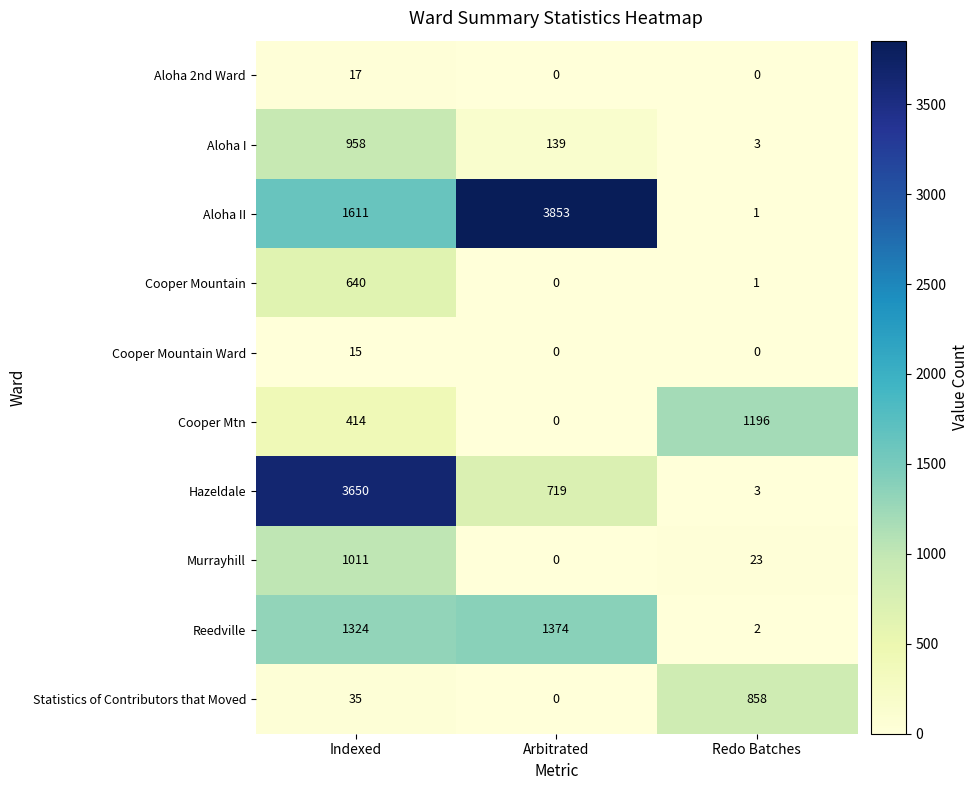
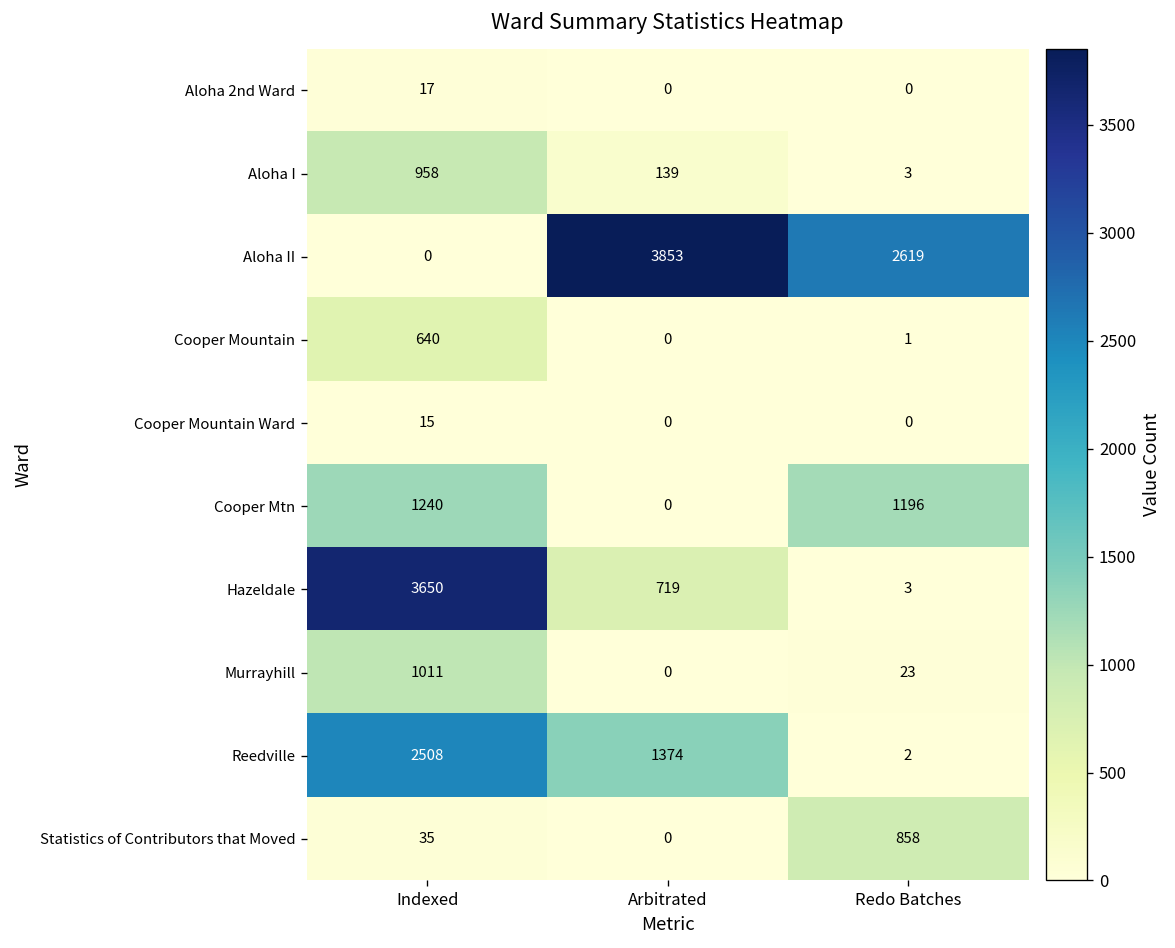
Aloha II, Indexed: 1611 -> 0
Aloha II, Redo Batches: 1 -> 2619
Cooper Mtn, Indexed: 414 -> 1240
Reedville, Indexed: 1324 -> 2508
